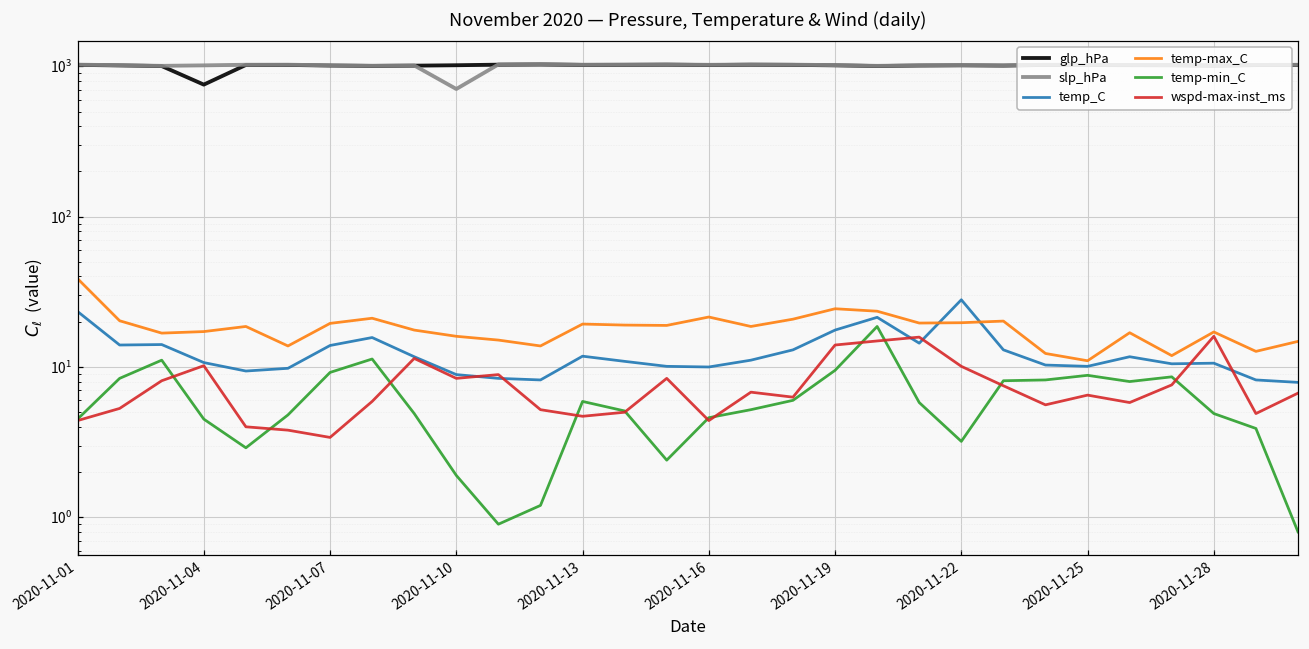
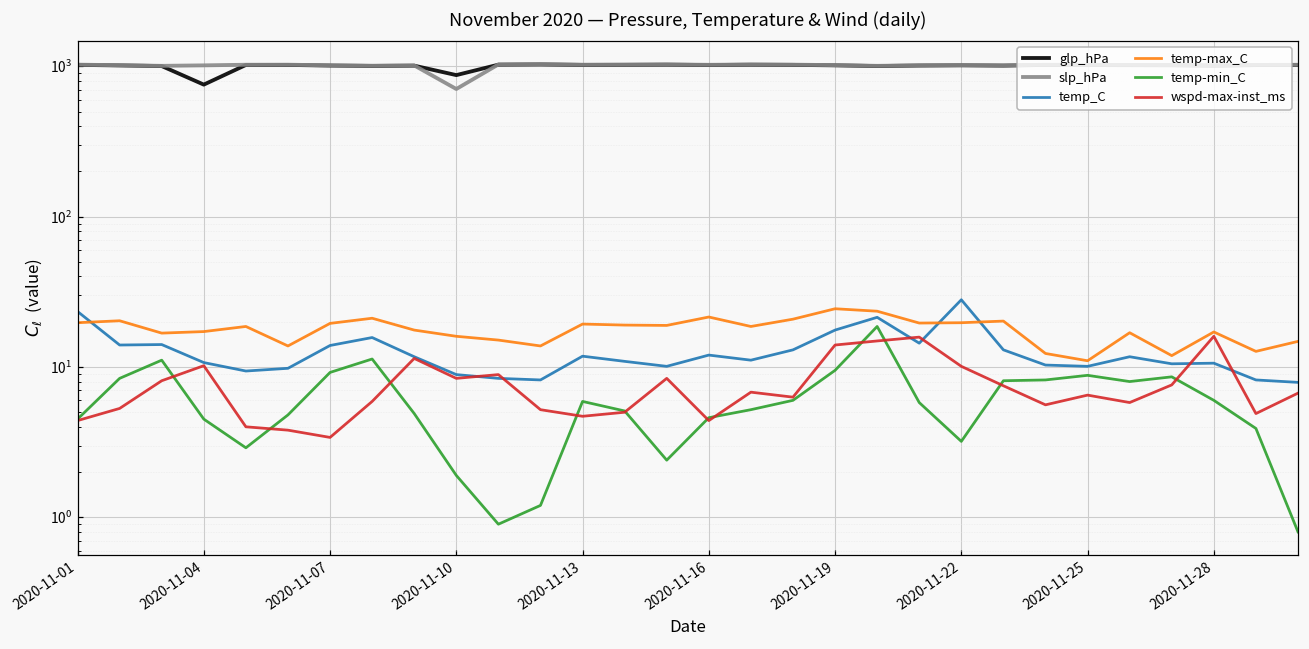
temp-max_C, 2020-11-01: 39 -> 20
glp_hPa, 2020-11-10: 1000 -> 900
temp_C, 2020-11-16: 10 -> 12
temp-min_C, 2020-11-28: 4.9 -> 6
